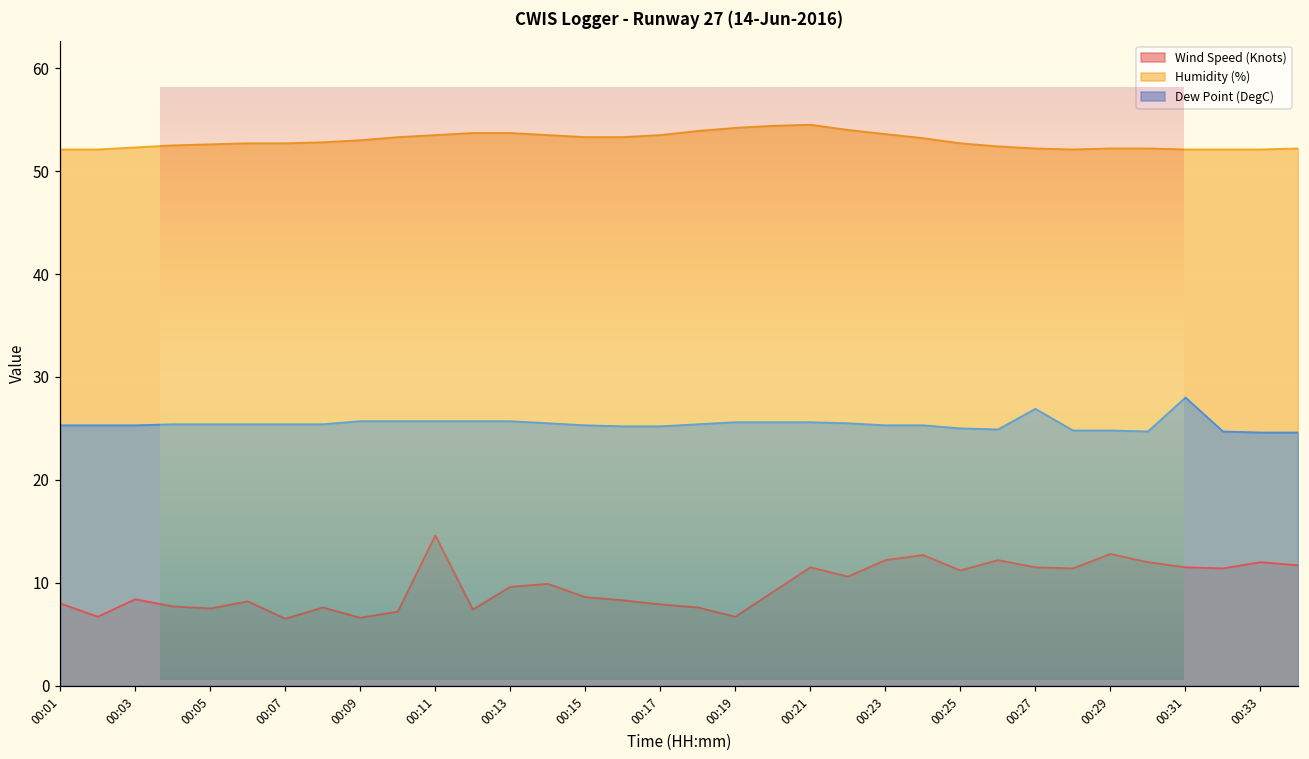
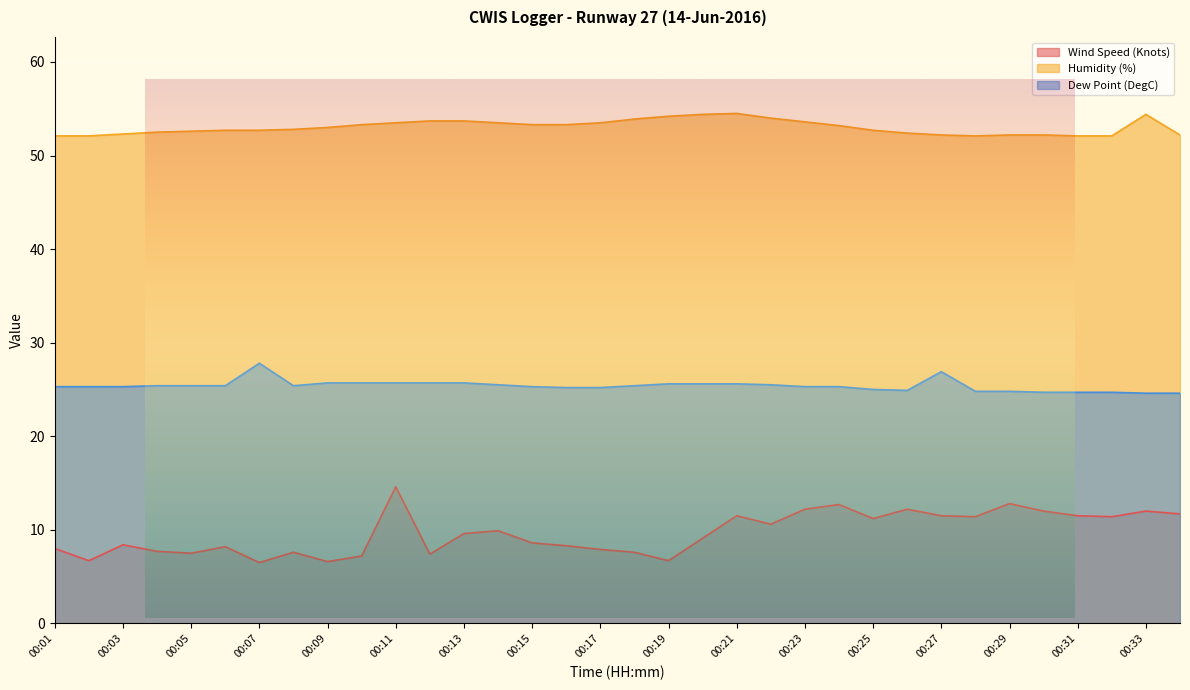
Dew Point (DegC), 00:07: 25 -> 28
Dew Point (DegC), 00:31: 28 -> 25
Humidity (%), 00:33: 52 -> 54
